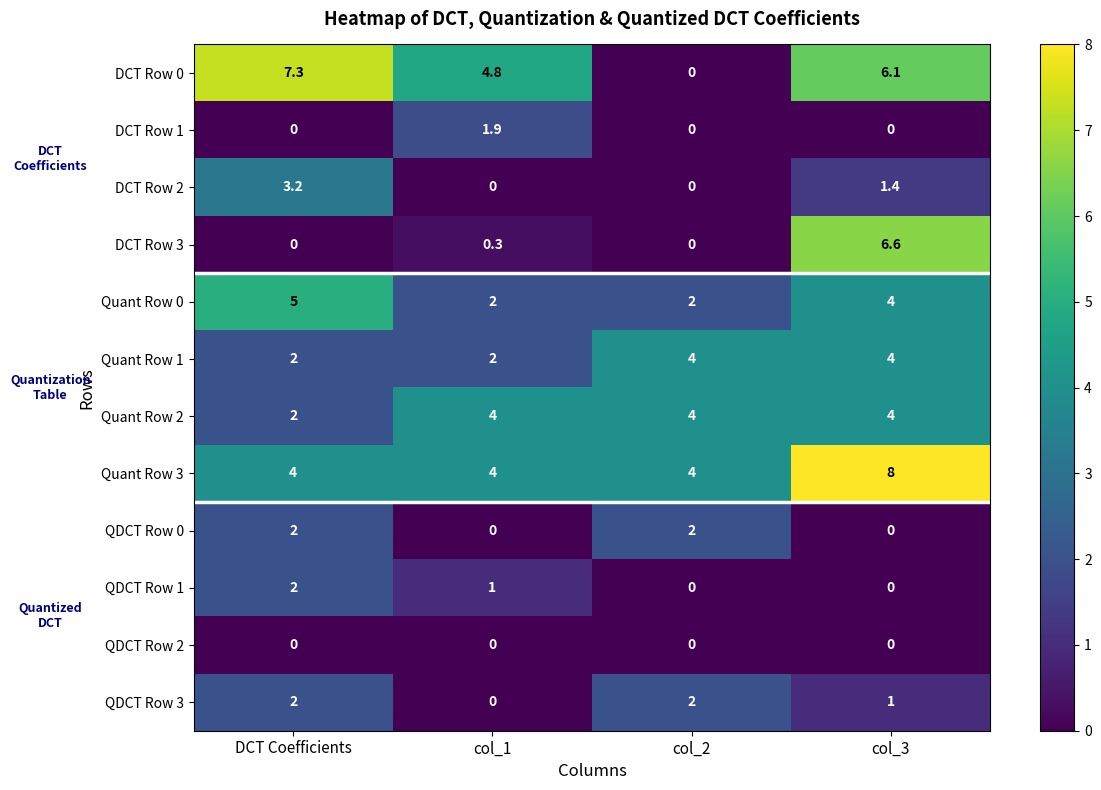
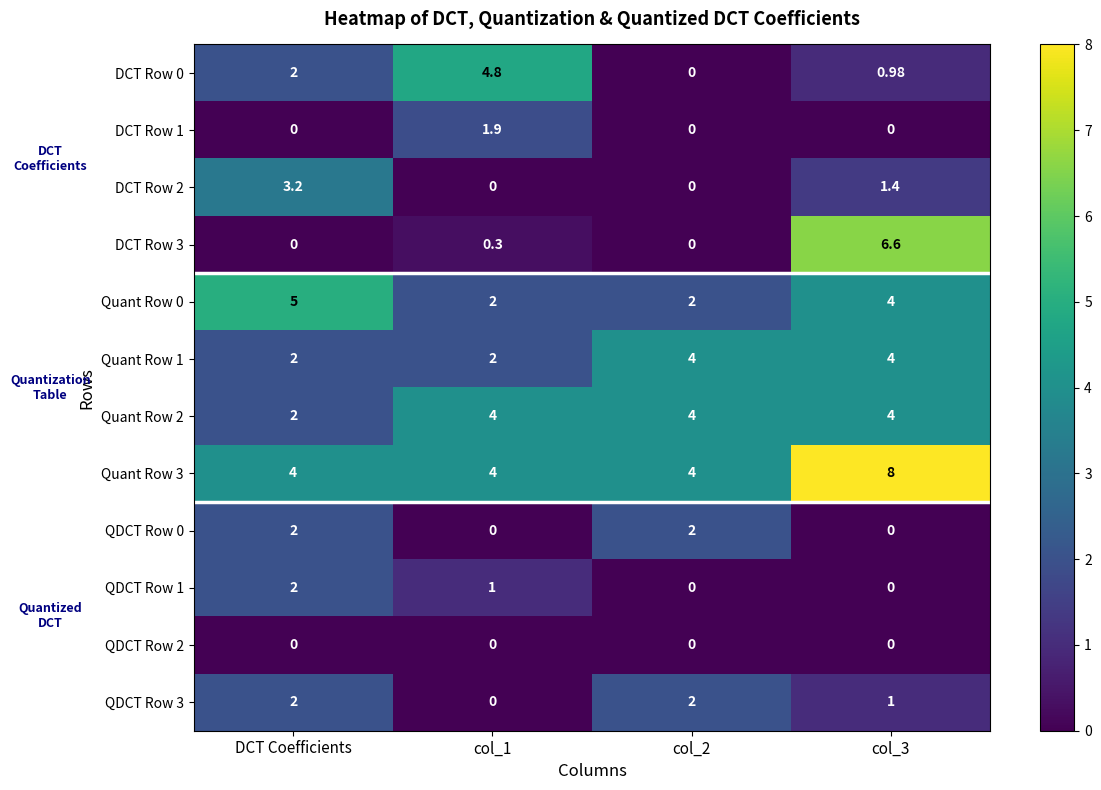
DCT Row 0, DCT Coefficients: 7.3 -> 2
DCT Row 0, col_3: 6.1 -> 0.98
